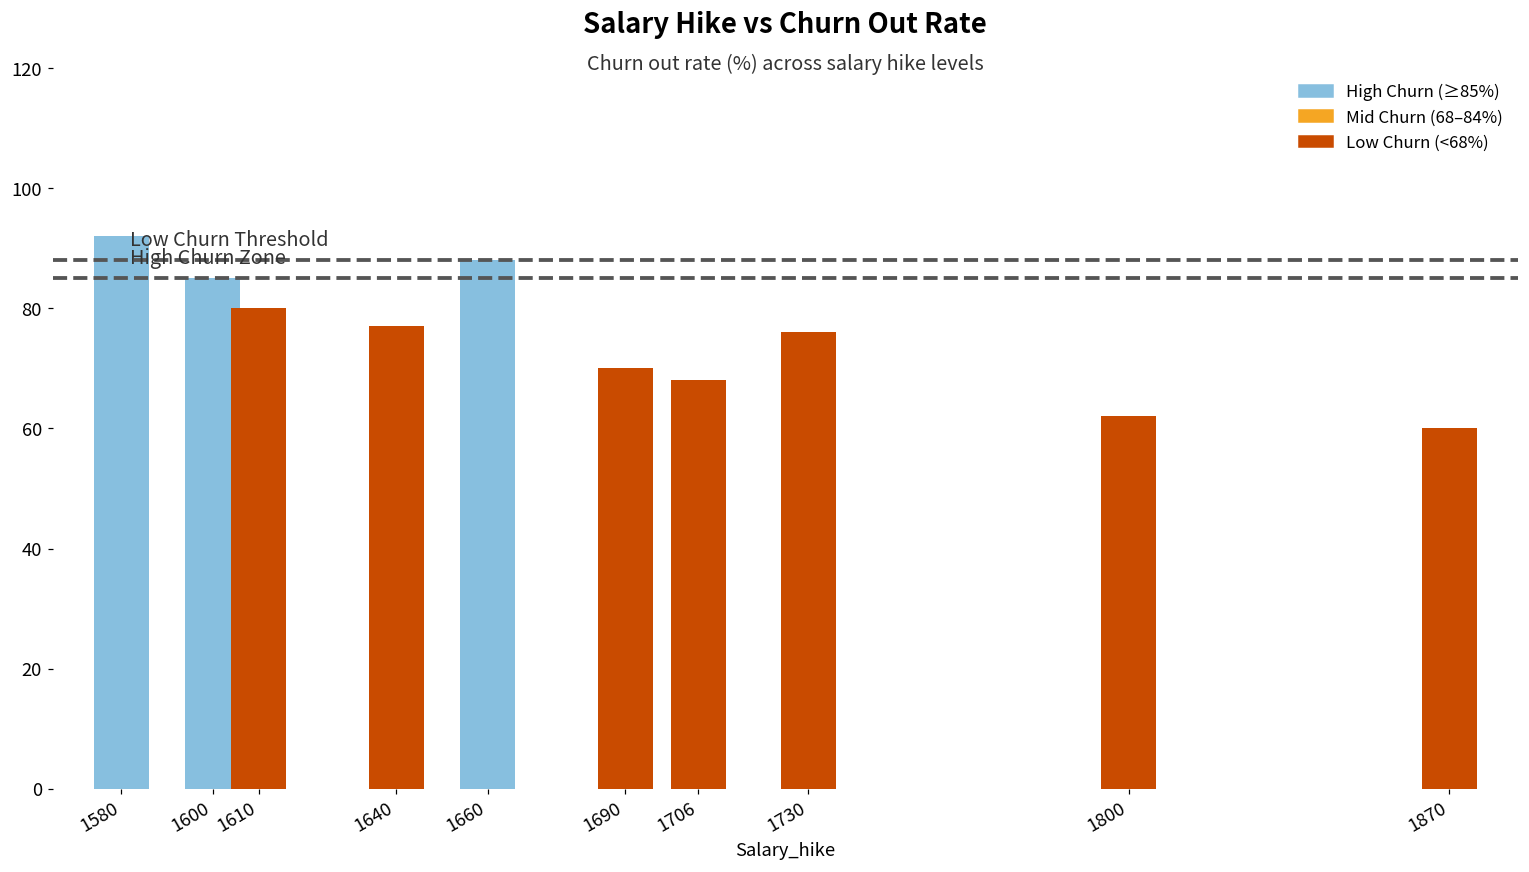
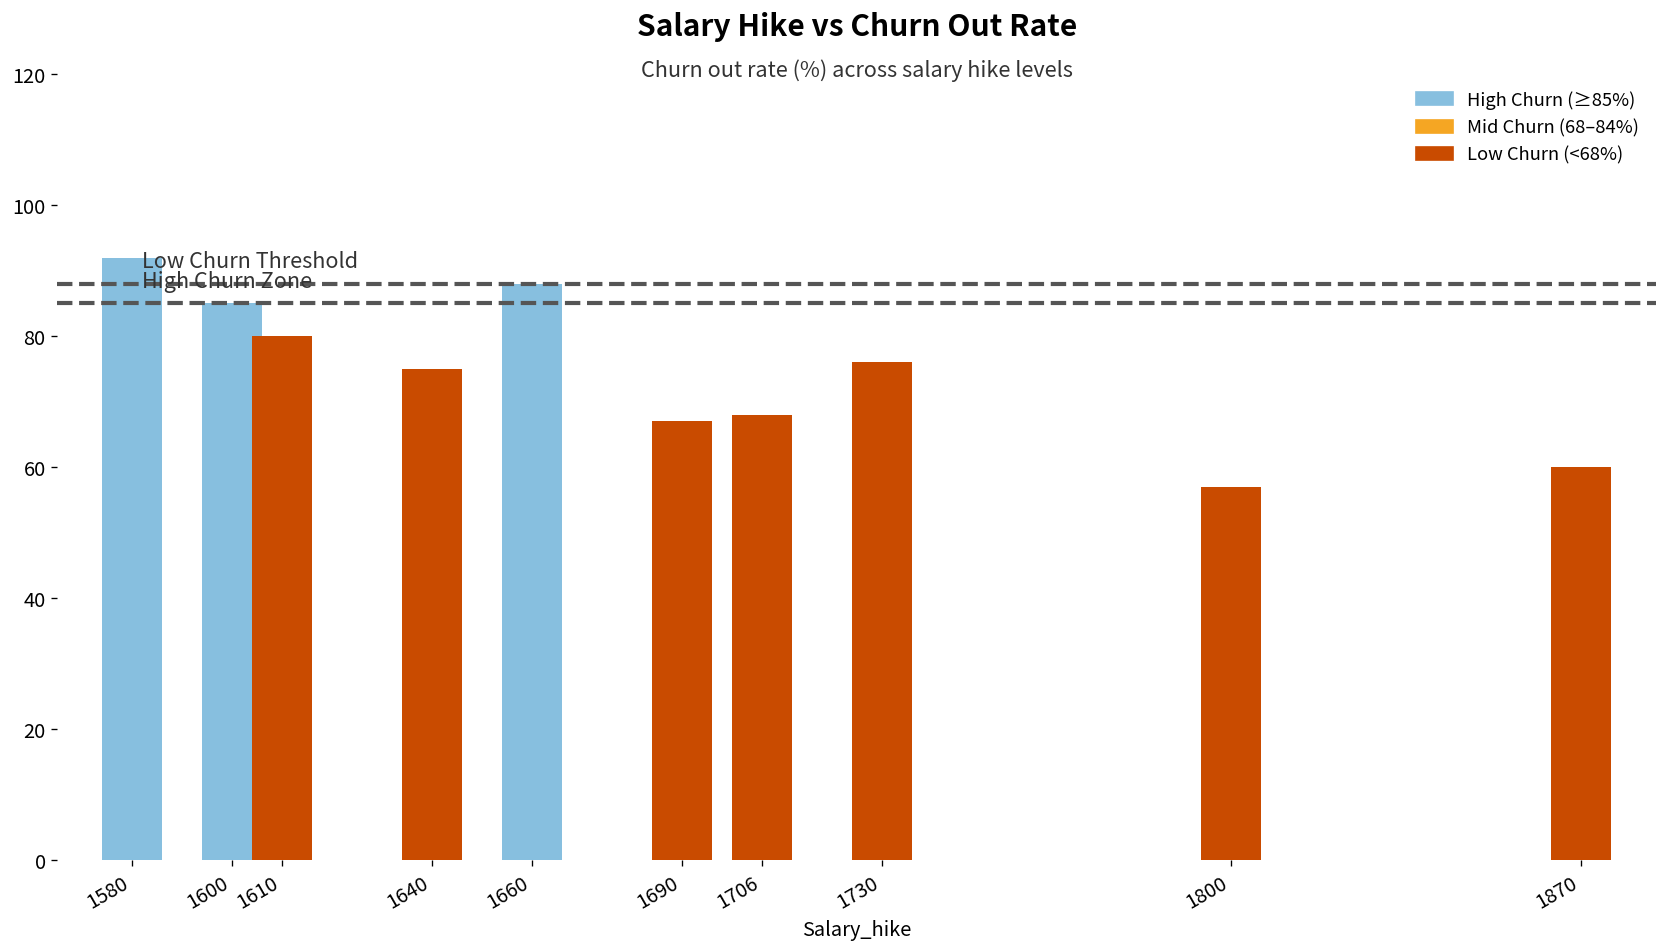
1640: 77 -> 75
1690: 70 -> 67
1800: 62 -> 57
